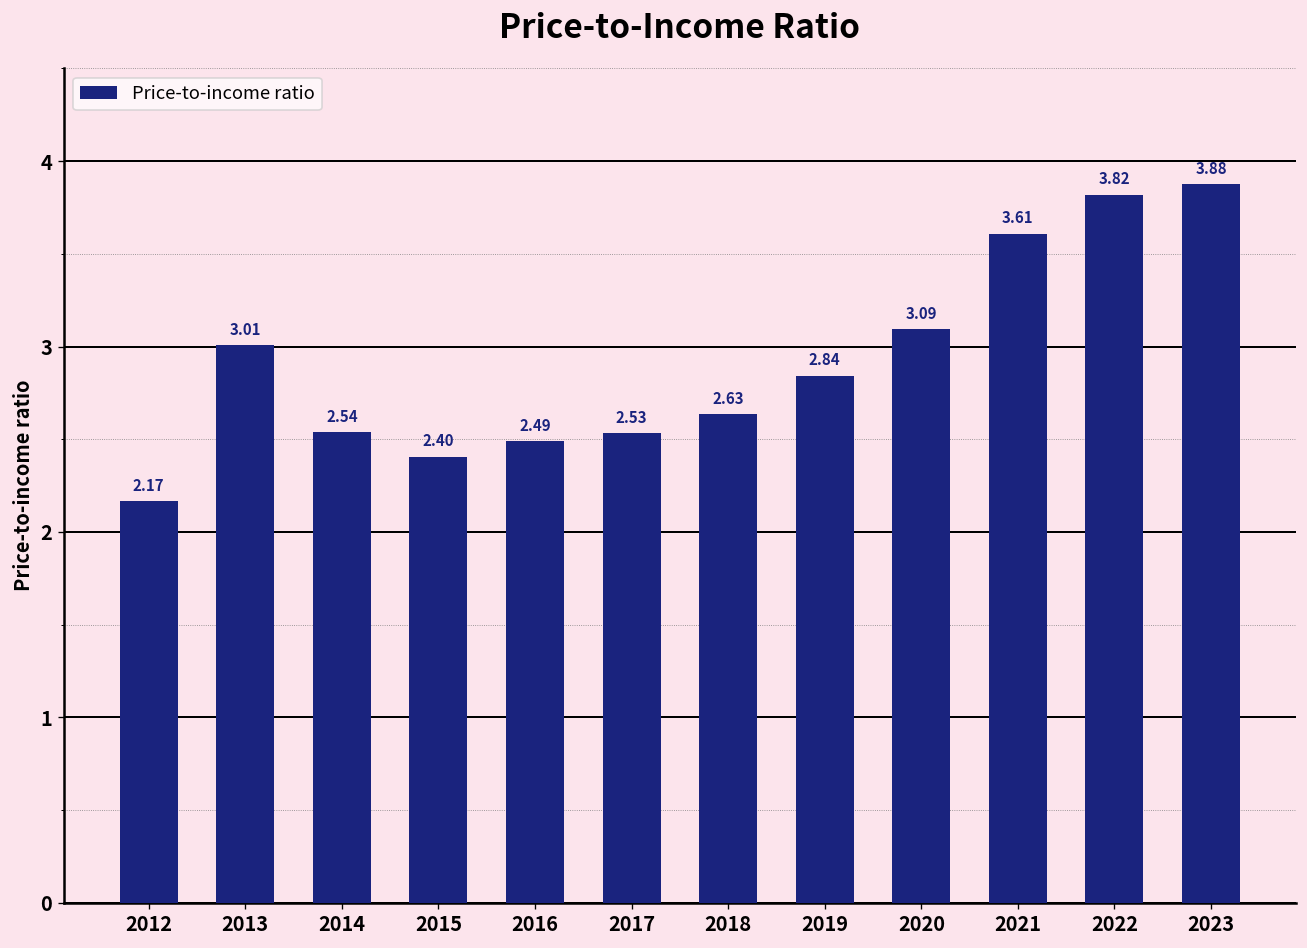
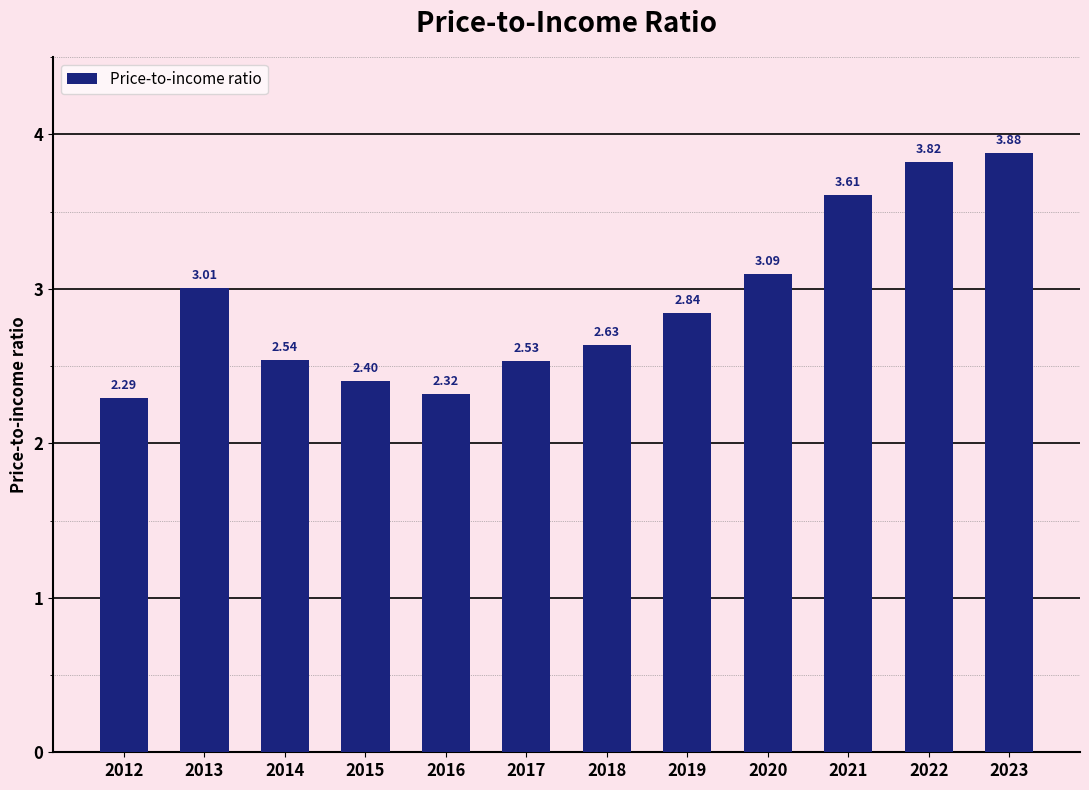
2012: 2.17 -> 2.29
2016: 2.49 -> 2.32
